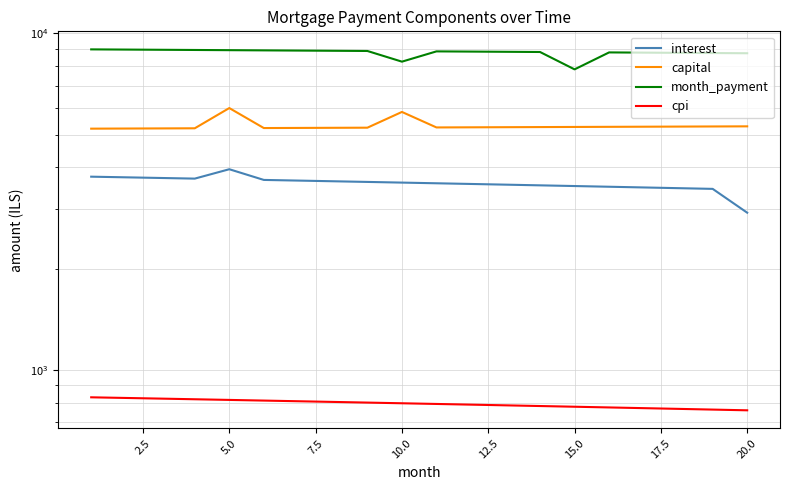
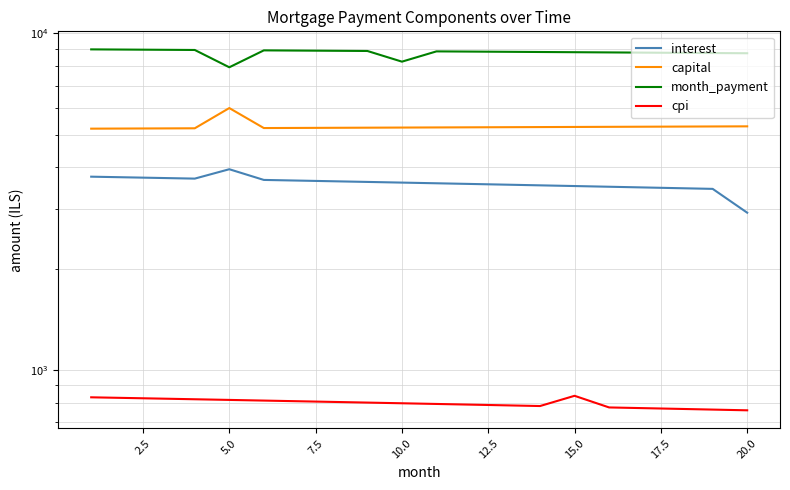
month_payment, 5.0: 8900 -> 7900
capital, 10.0: 5800 -> 5300
month_payment, 15.0: 7800 -> 8800
cpi, 15.0: 780 -> 840
